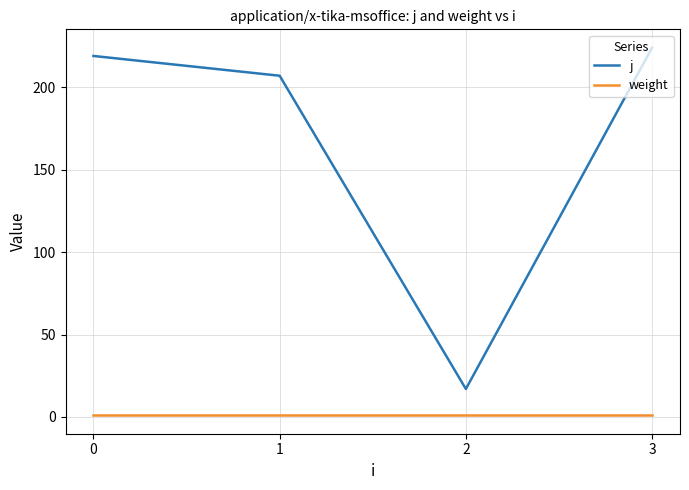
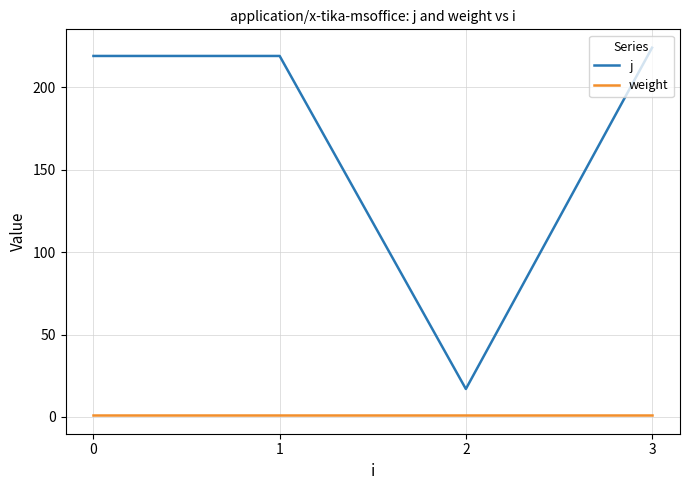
j, 1: 207 -> 219
